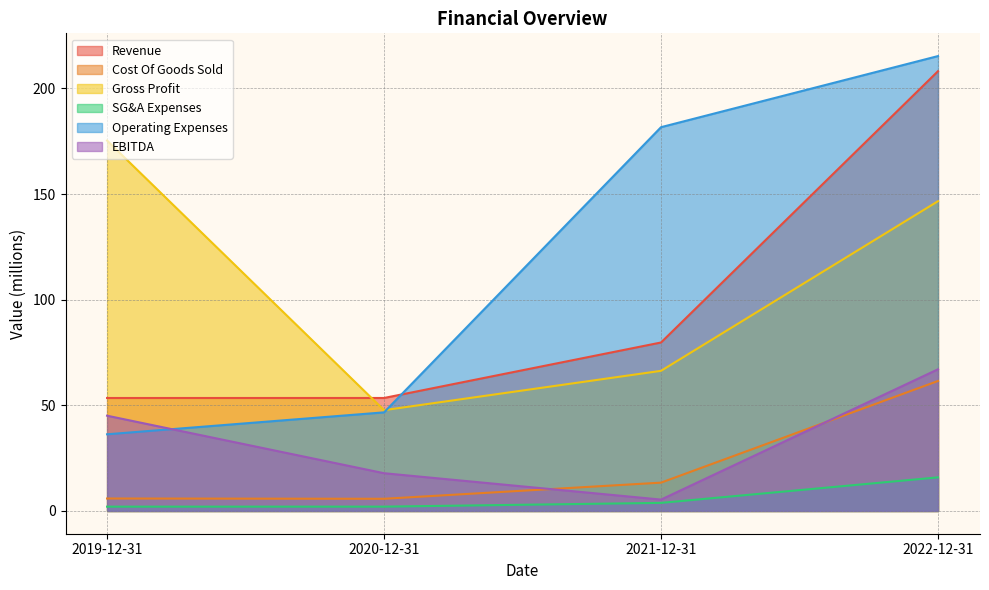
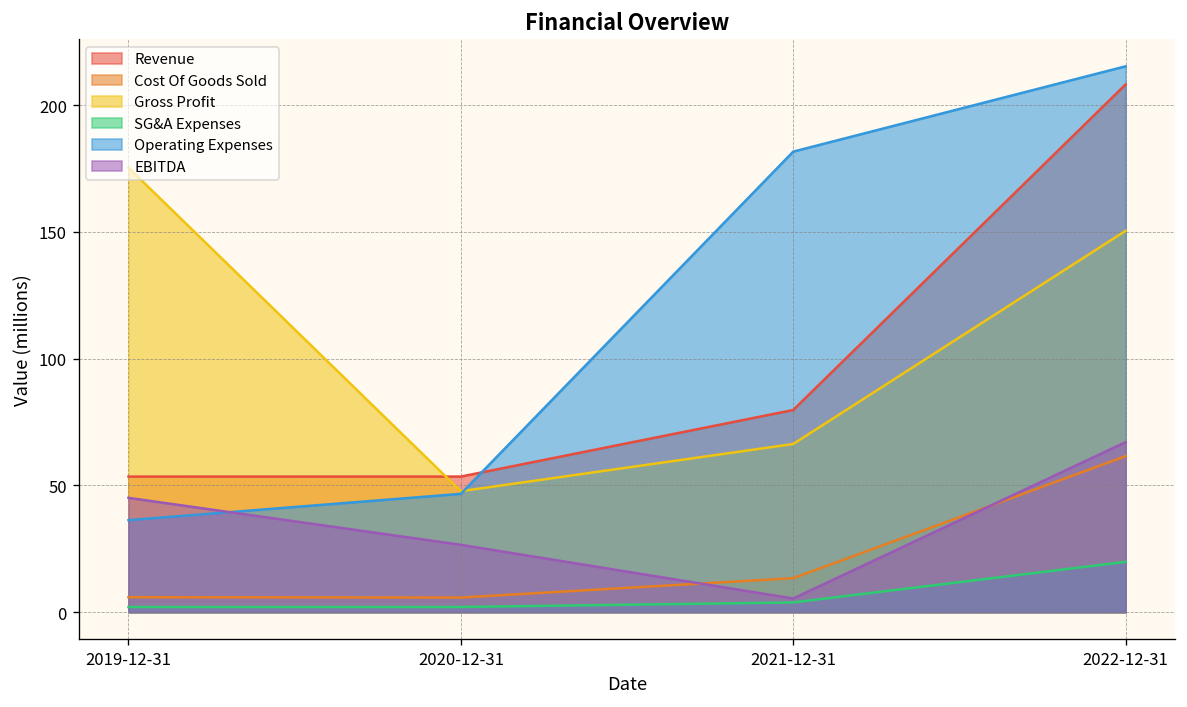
EBITDA, 2020-12-31: 18 -> 27
Gross Profit, 2022-12-31: 147 -> 150
SG&A Expenses, 2022-12-31: 16 -> 20
